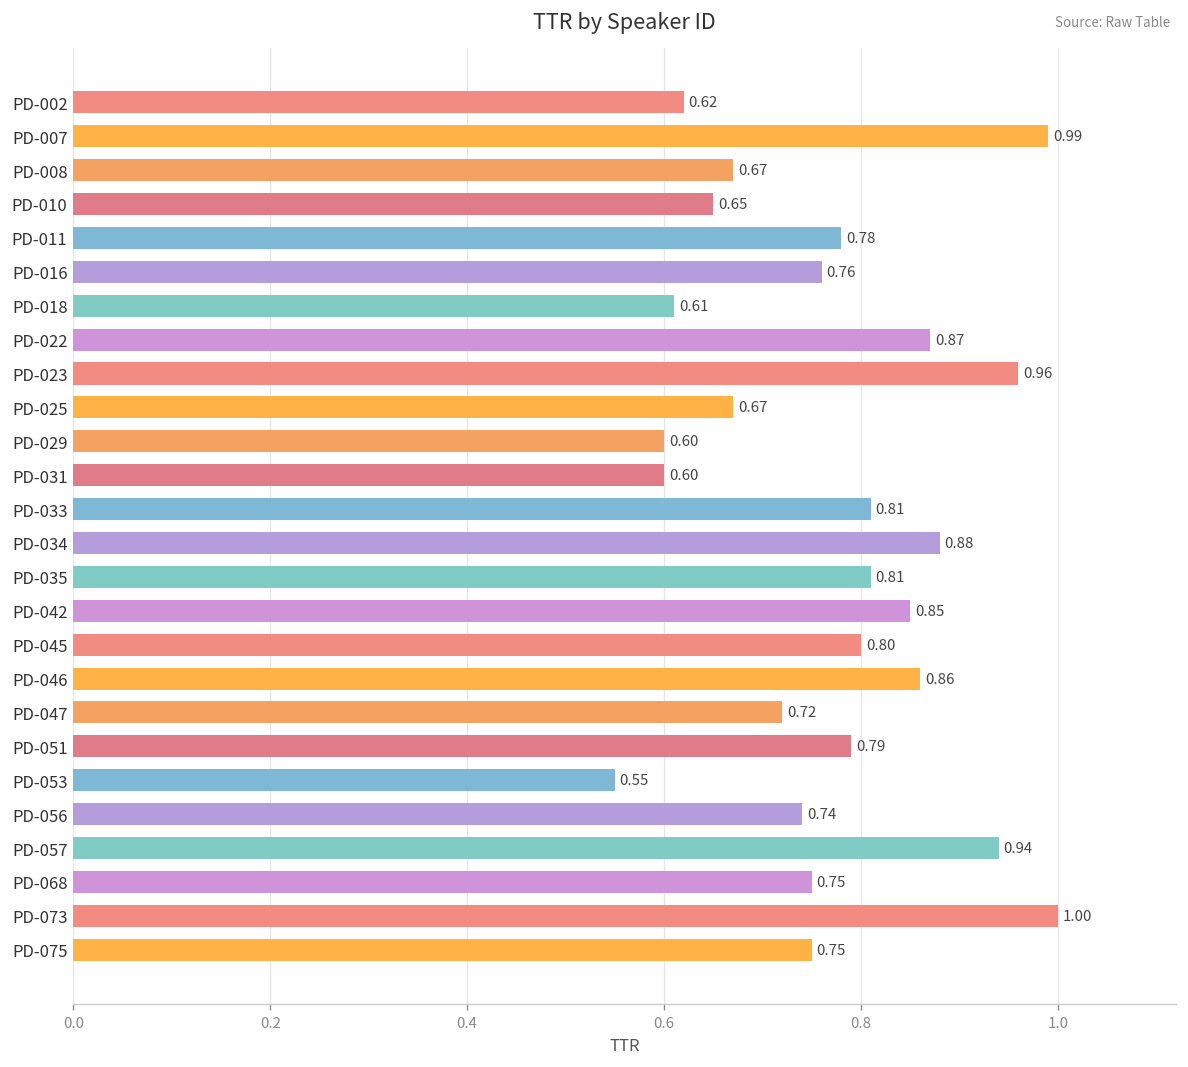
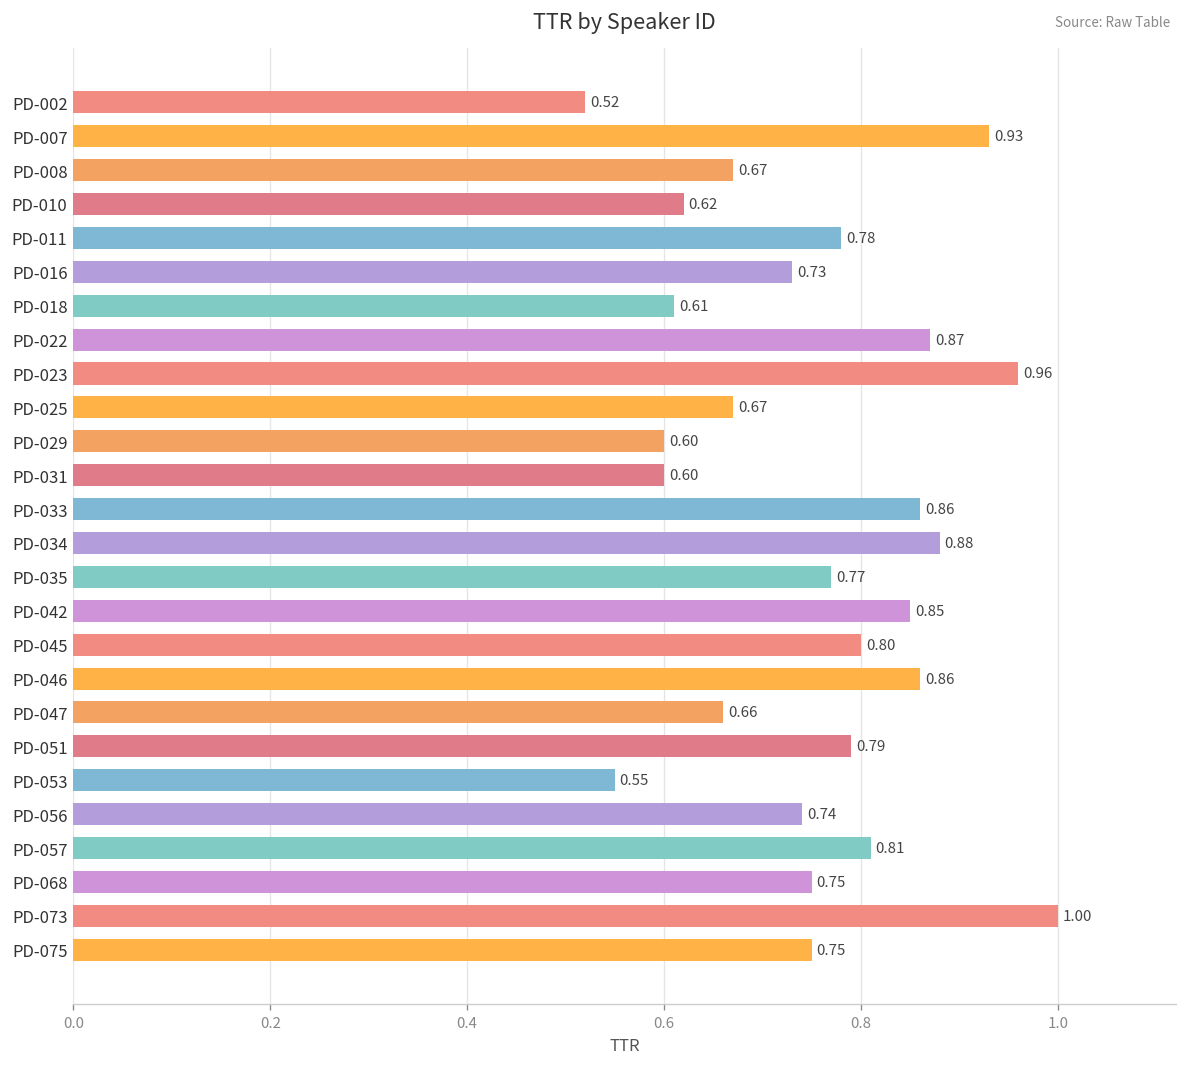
PD-002: 0.62 -> 0.52
PD-007: 0.99 -> 0.93
PD-010: 0.65 -> 0.62
PD-016: 0.76 -> 0.73
PD-033: 0.81 -> 0.86
PD-035: 0.81 -> 0.77
PD-047: 0.72 -> 0.66
PD-057: 0.94 -> 0.81
